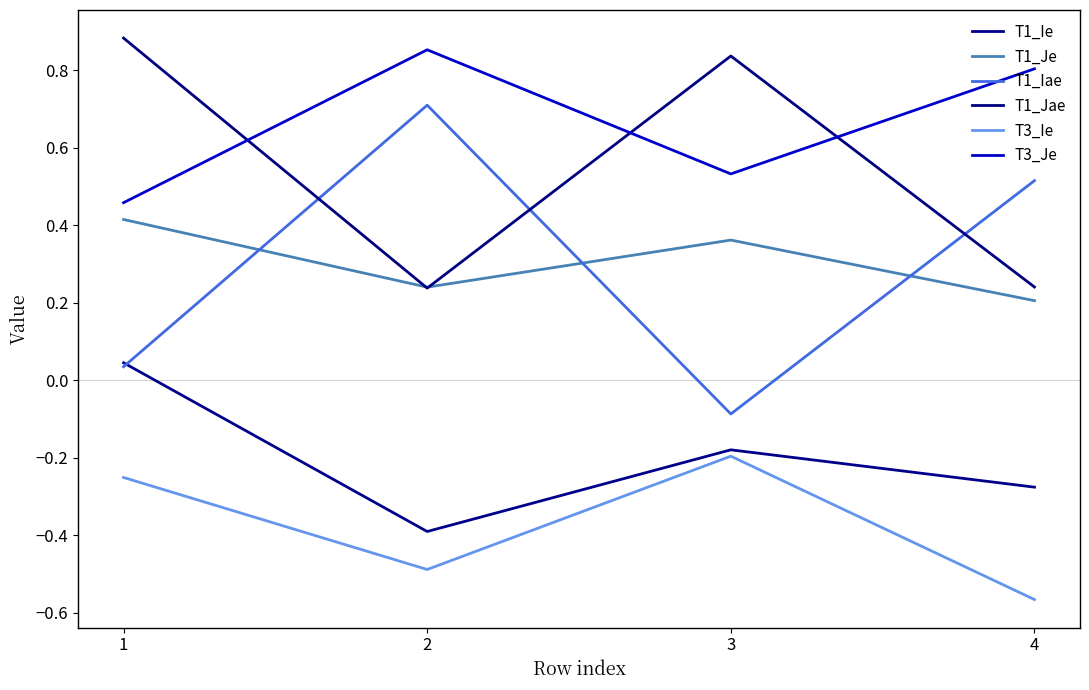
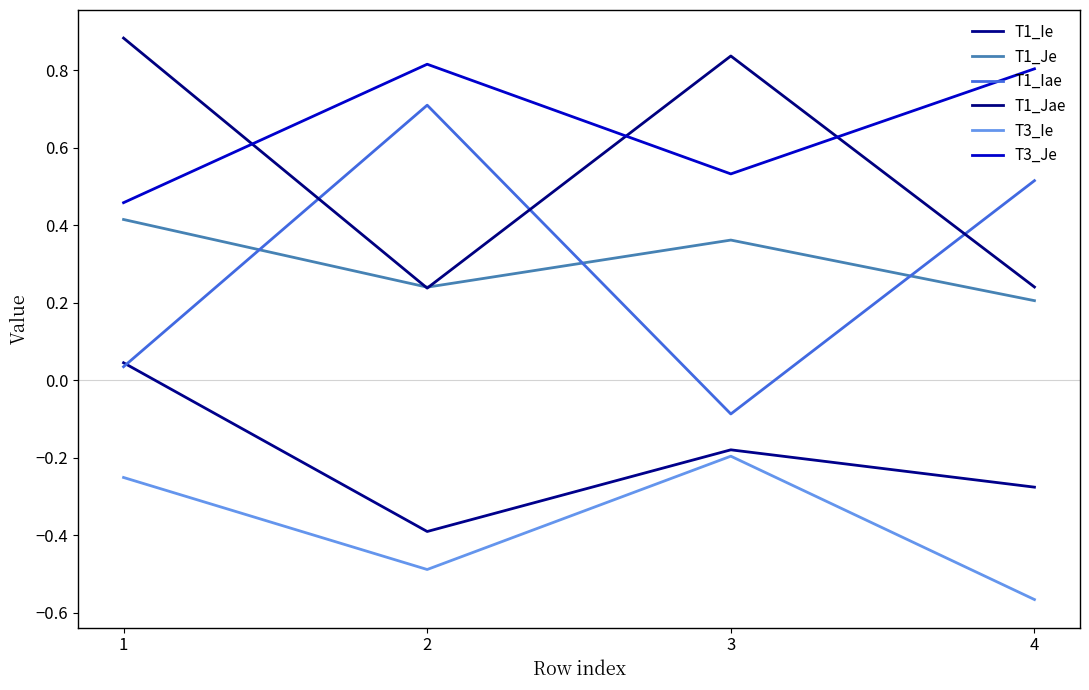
T3_Je, 2: 0.85 -> 0.82
